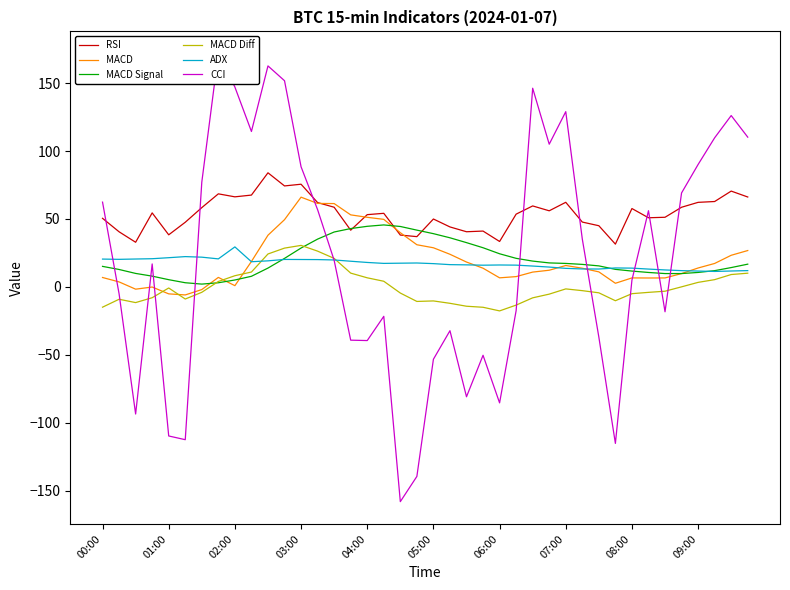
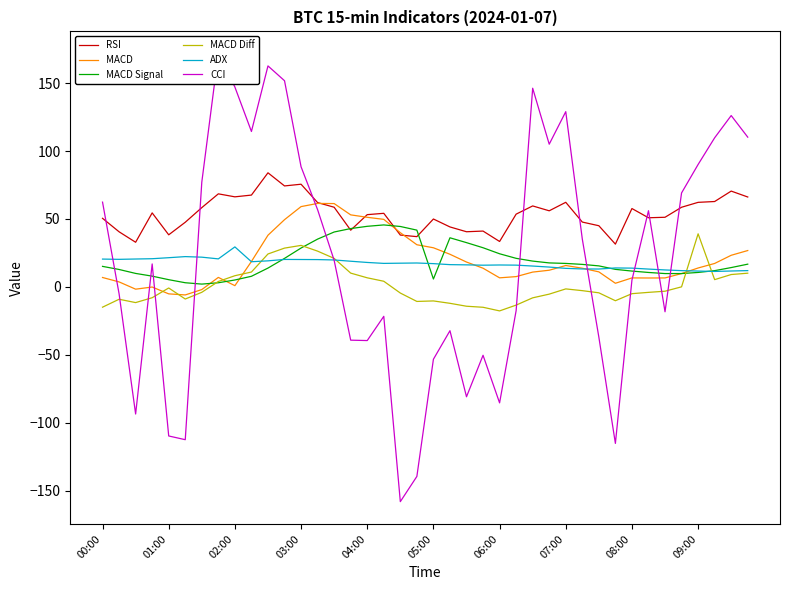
MACD, 03:00: 66 -> 59
MACD Signal, 05:00: 39 -> 6
MACD Diff, 09:00: 3 -> 39
